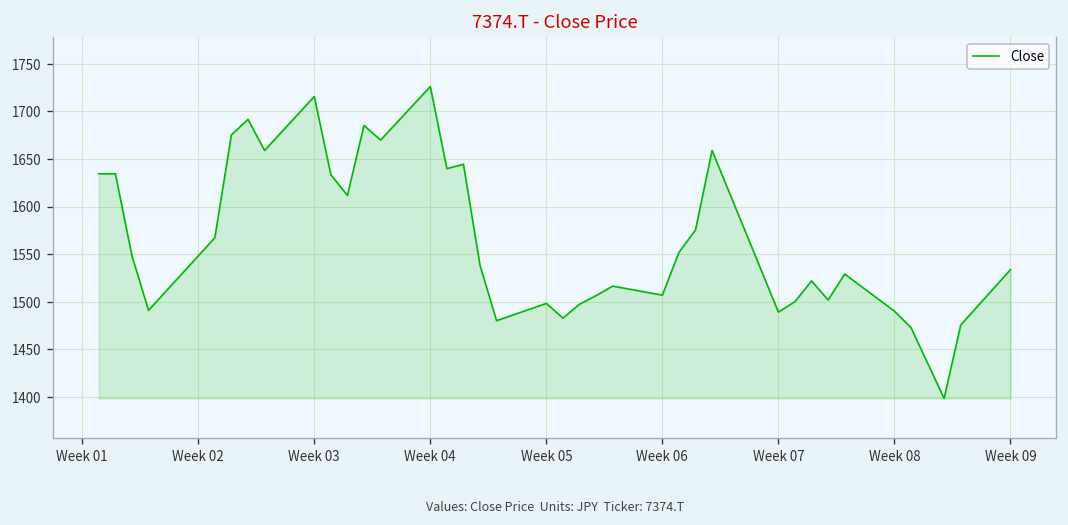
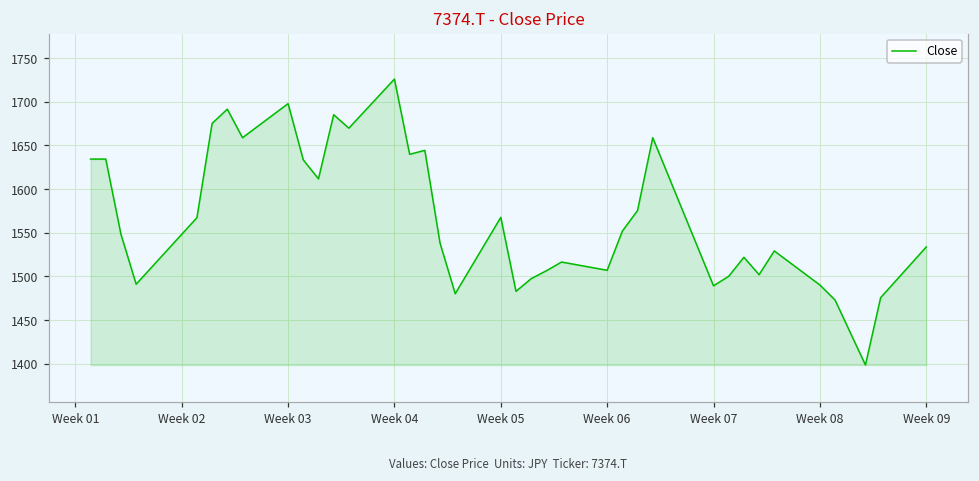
Week 03: 1720 -> 1700
Week 05: 1500 -> 1570
